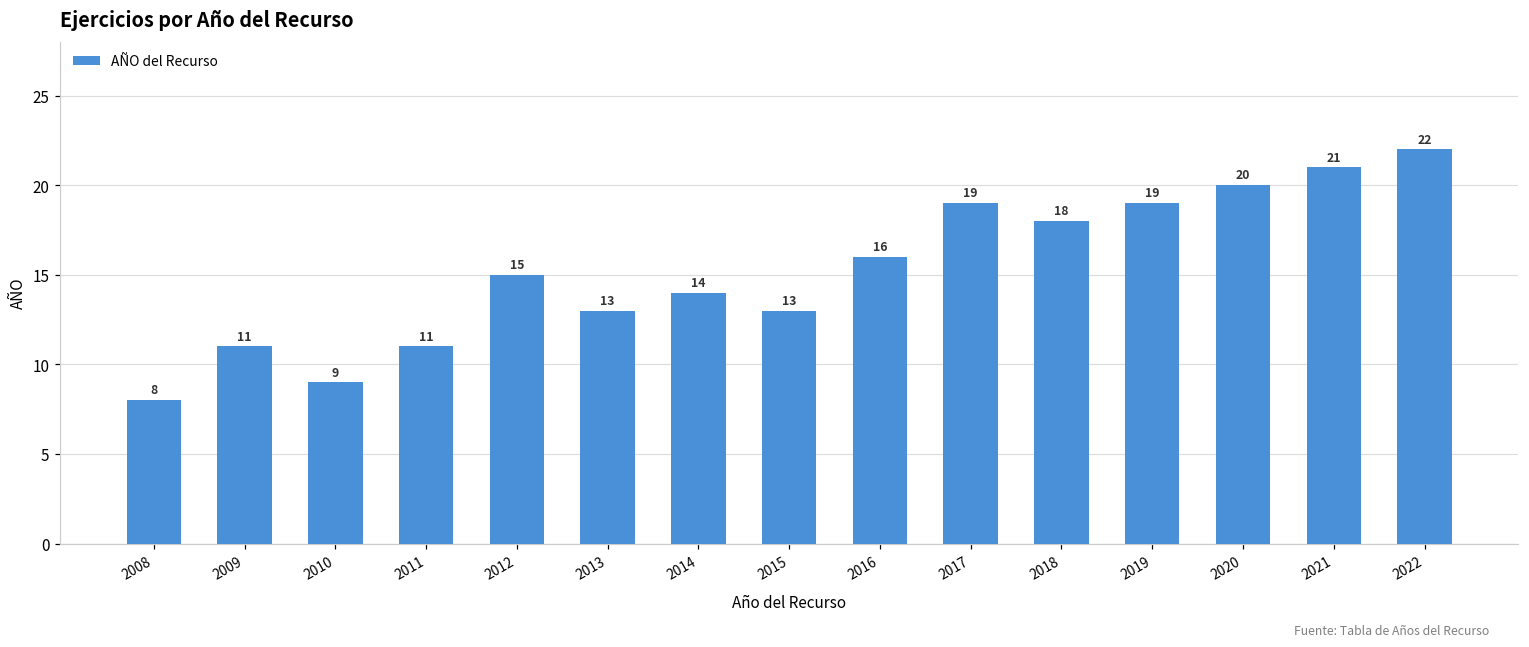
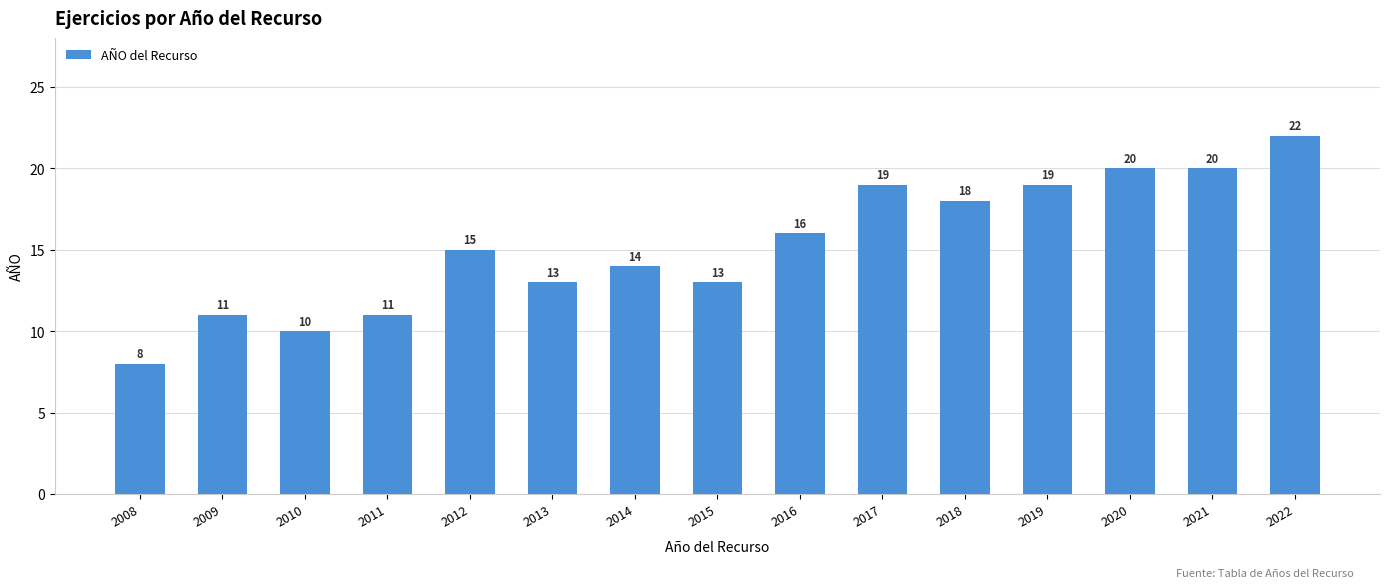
2010: 9 -> 10
2021: 21 -> 20
